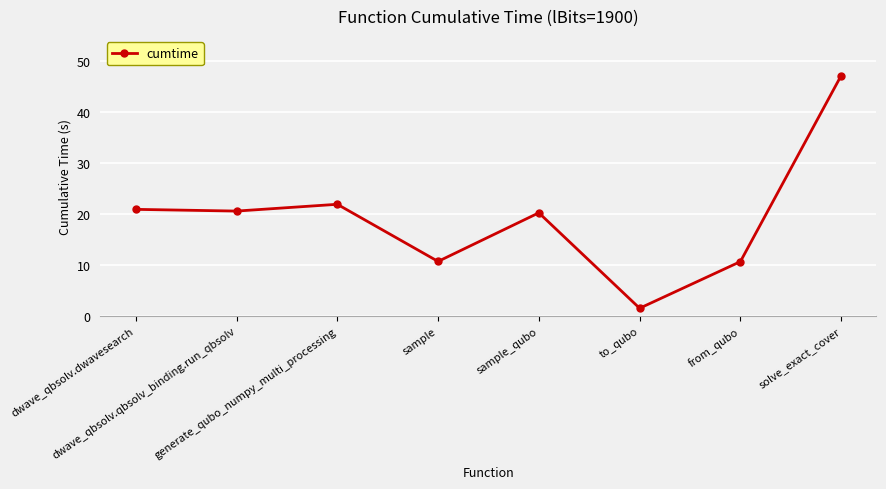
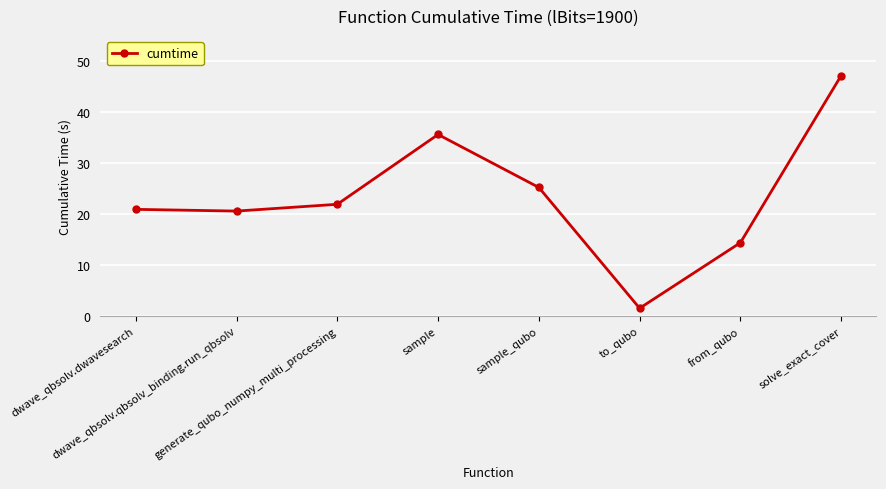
sample: 11 -> 36
sample_qubo: 20 -> 25
from_qubo: 11 -> 14
